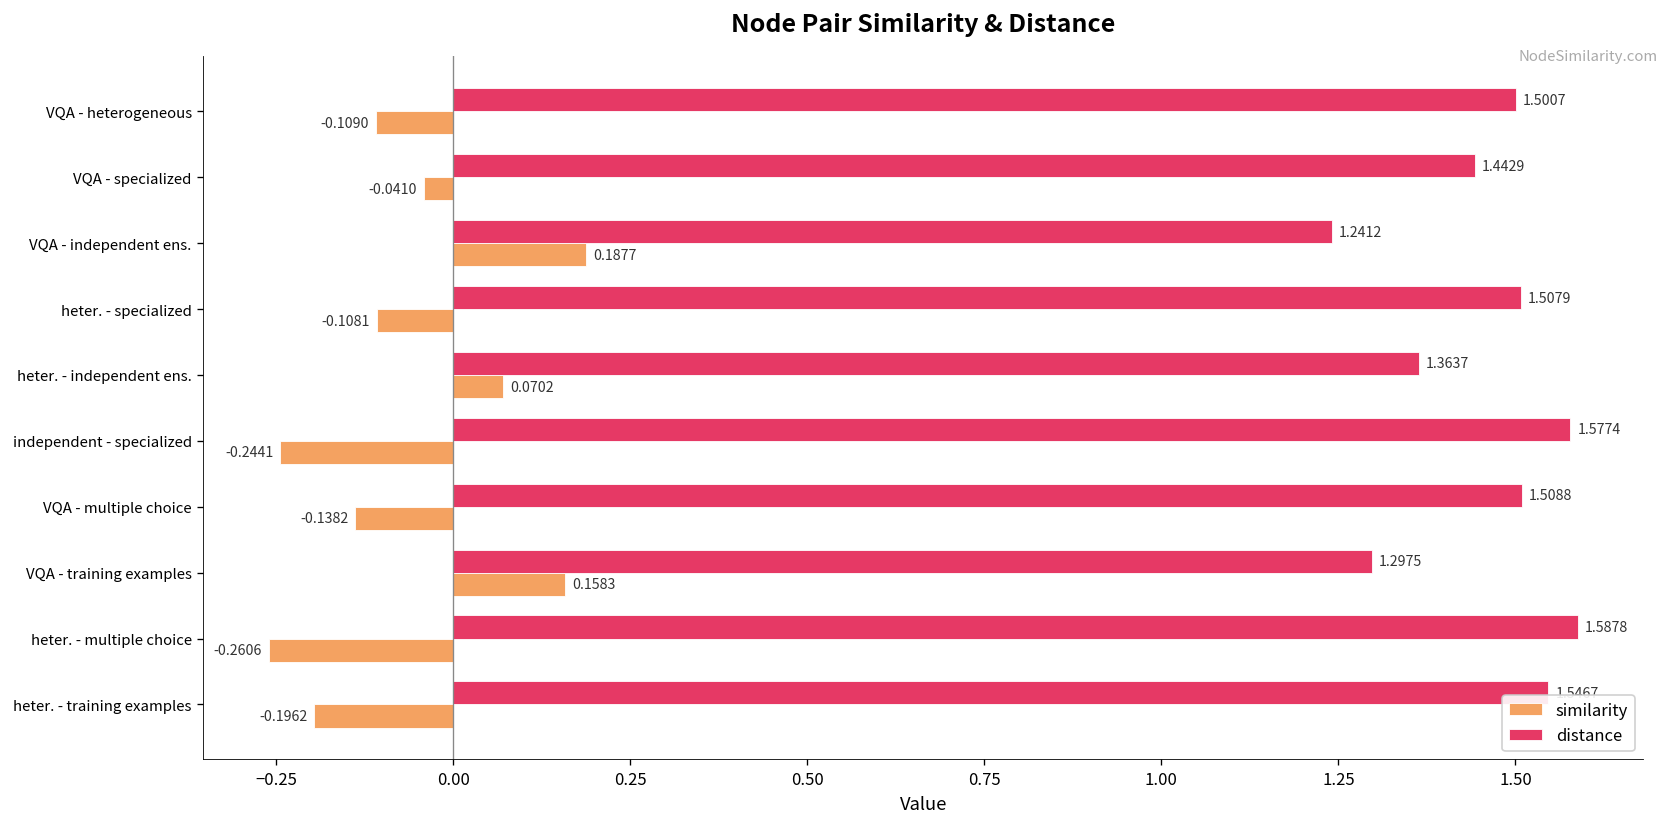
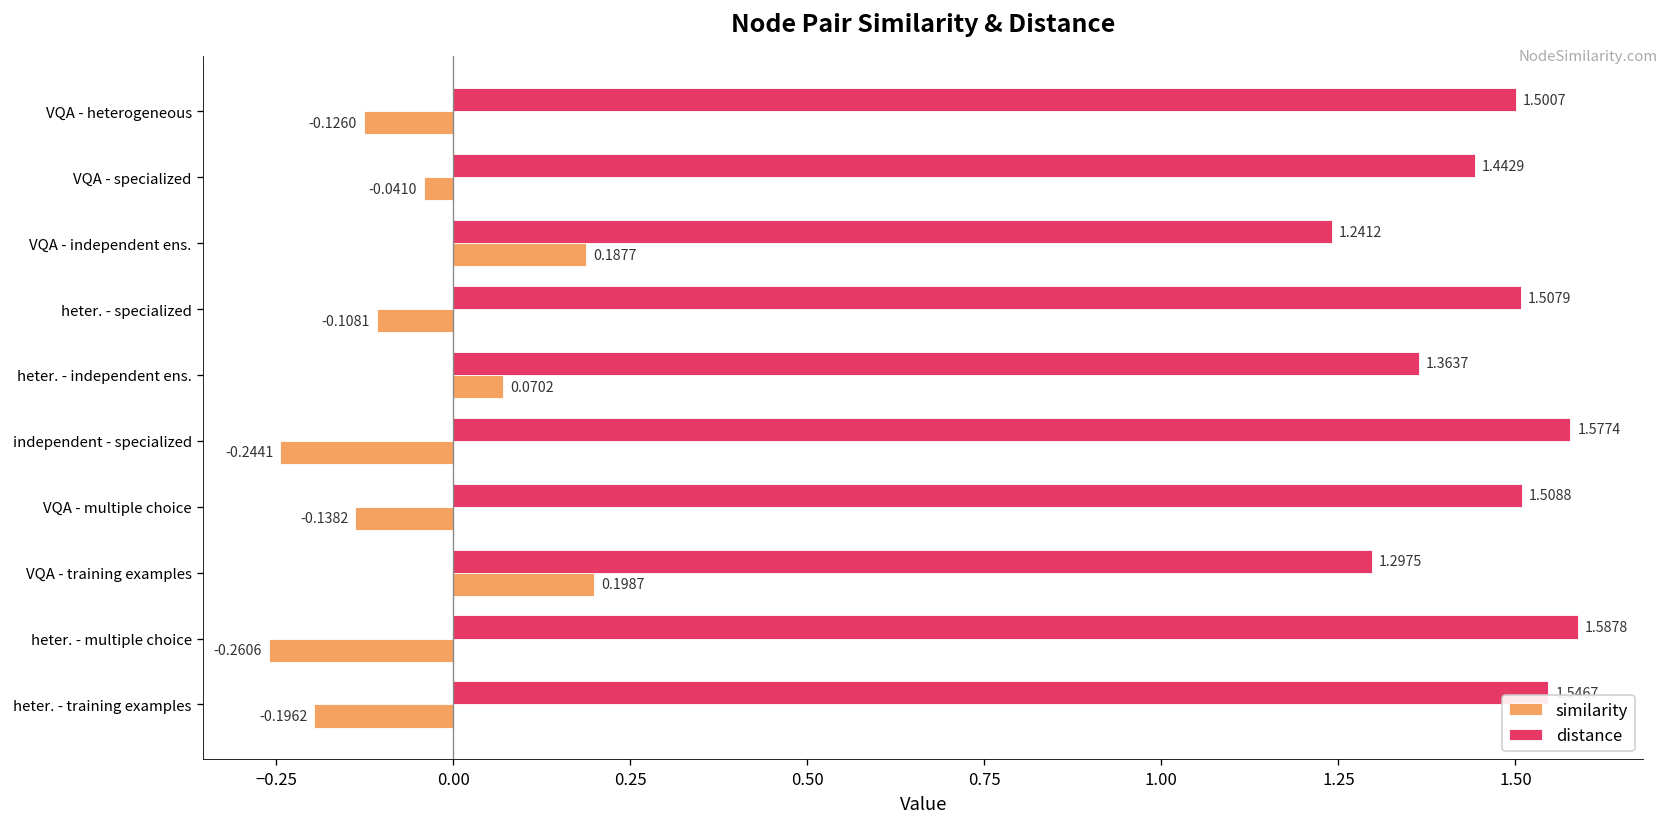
similarity, VQA - heterogeneous: -0.1090 -> -0.1260
similarity, VQA - training examples: 0.1583 -> 0.1987
